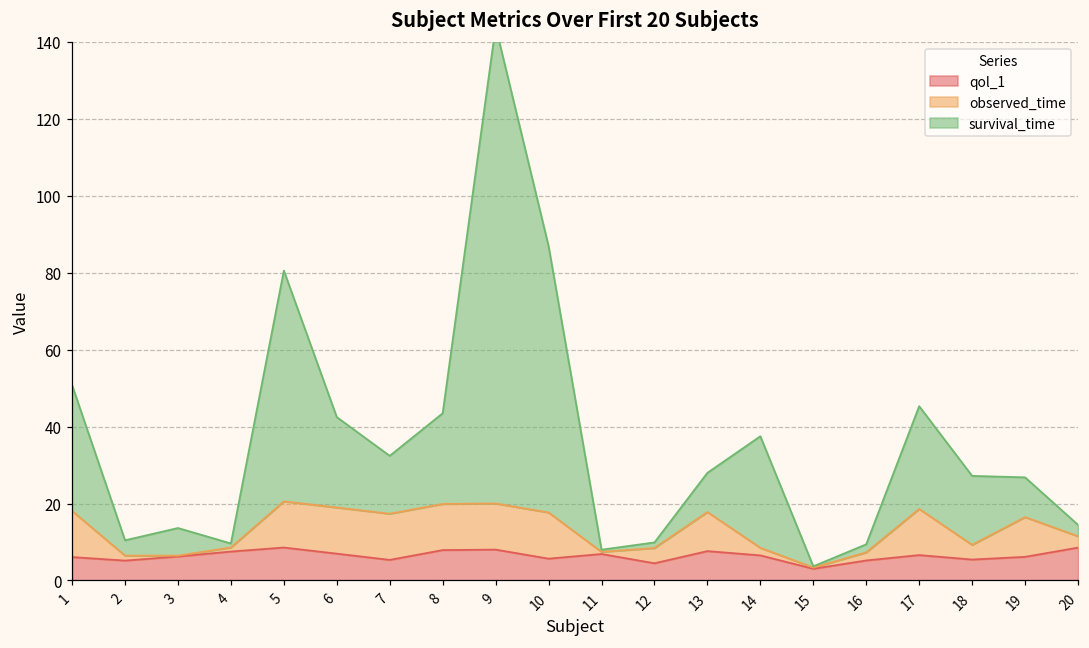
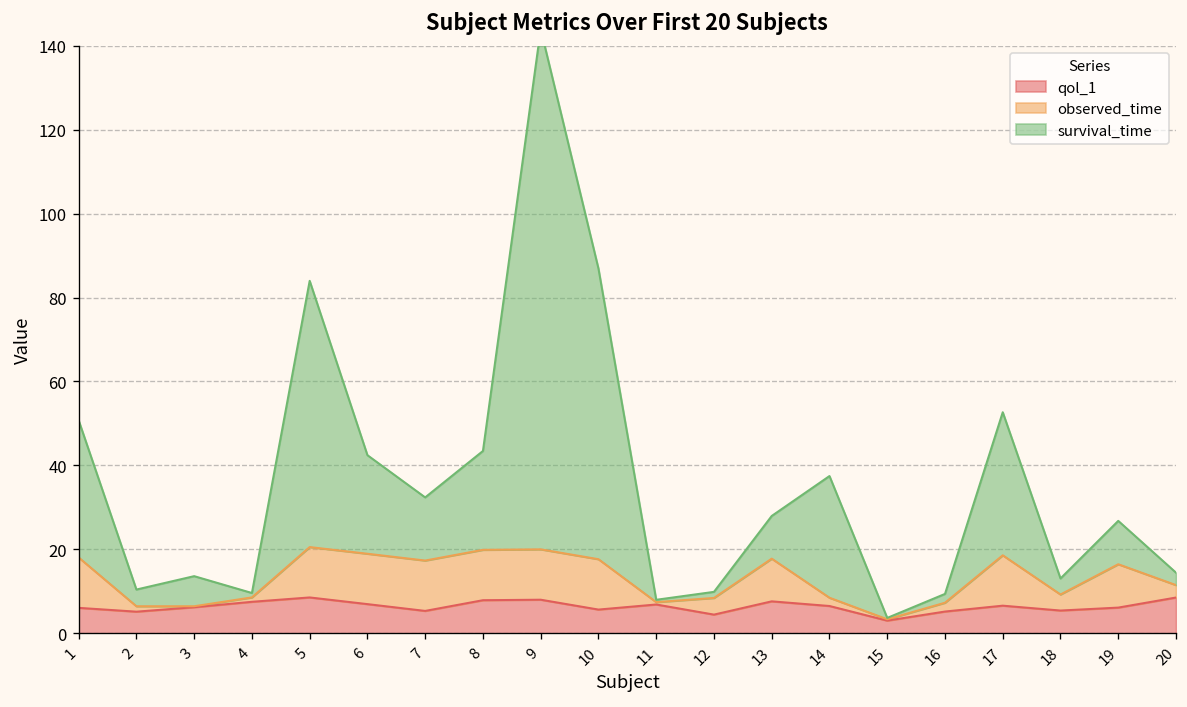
survival_time, 5: 60 -> 63
survival_time, 17: 27 -> 34
survival_time, 18: 18 -> 4
